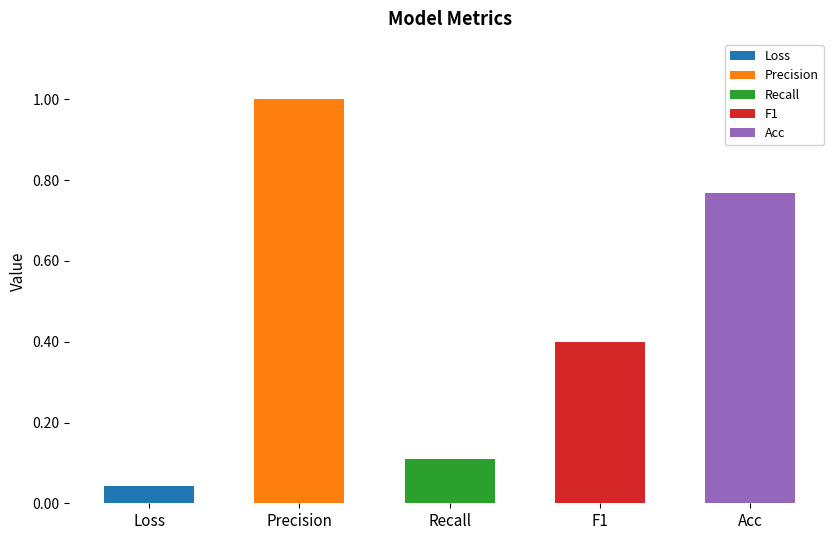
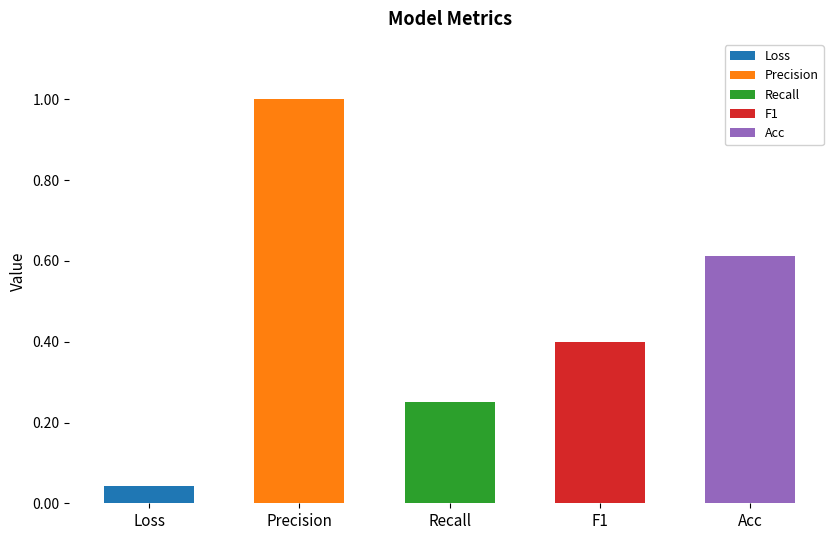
Recall: 0.11 -> 0.25
Acc: 0.77 -> 0.61
